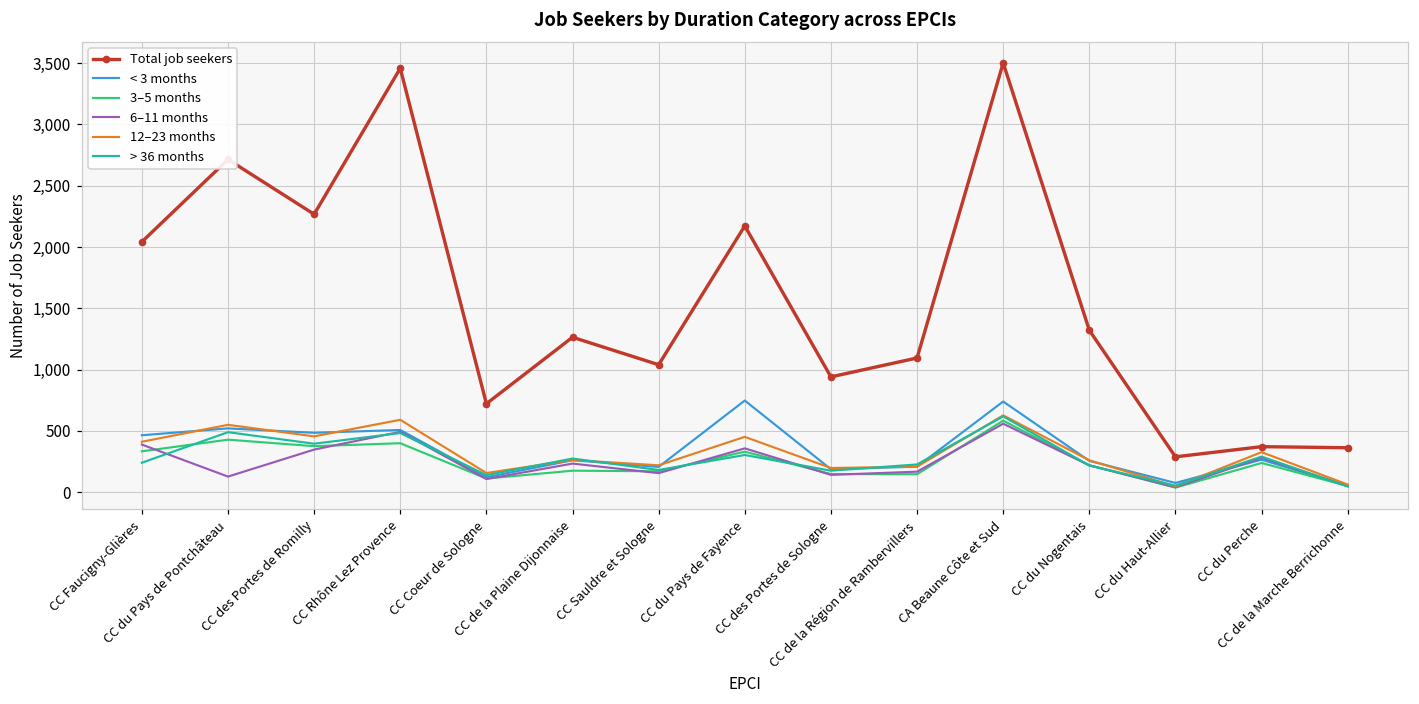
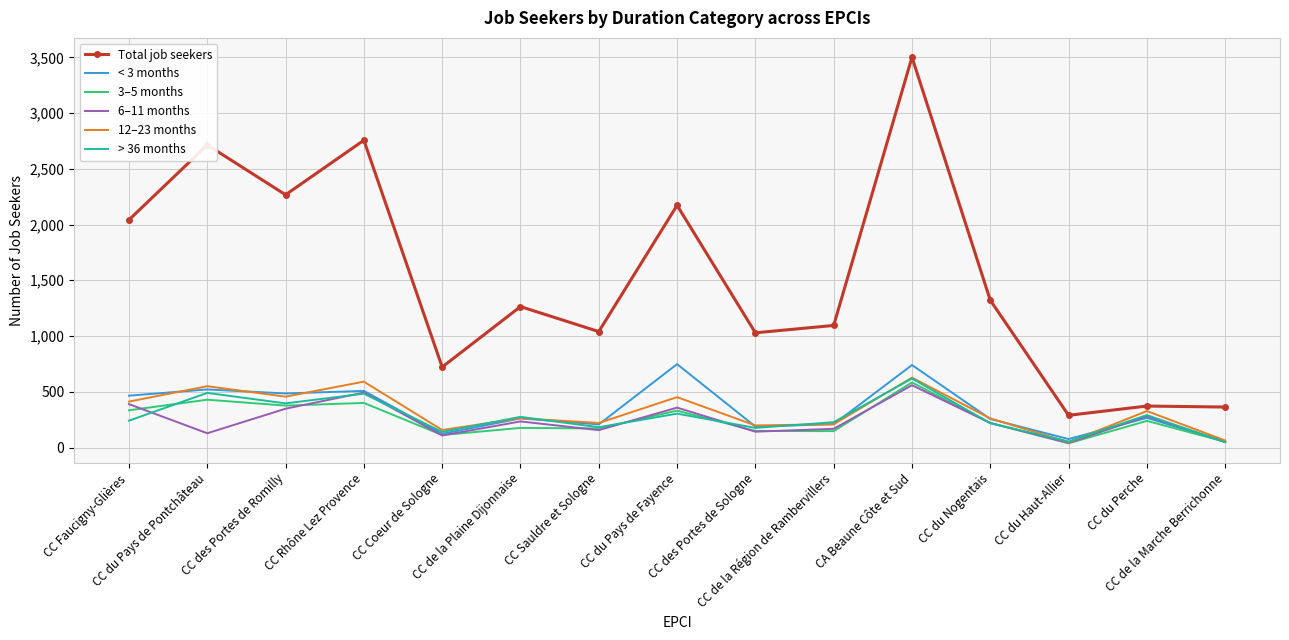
Total job seekers, CC Rhône Lez Provence: 3,460 -> 2,760
Total job seekers, CC des Portes de Sologne: 940 -> 1,030
